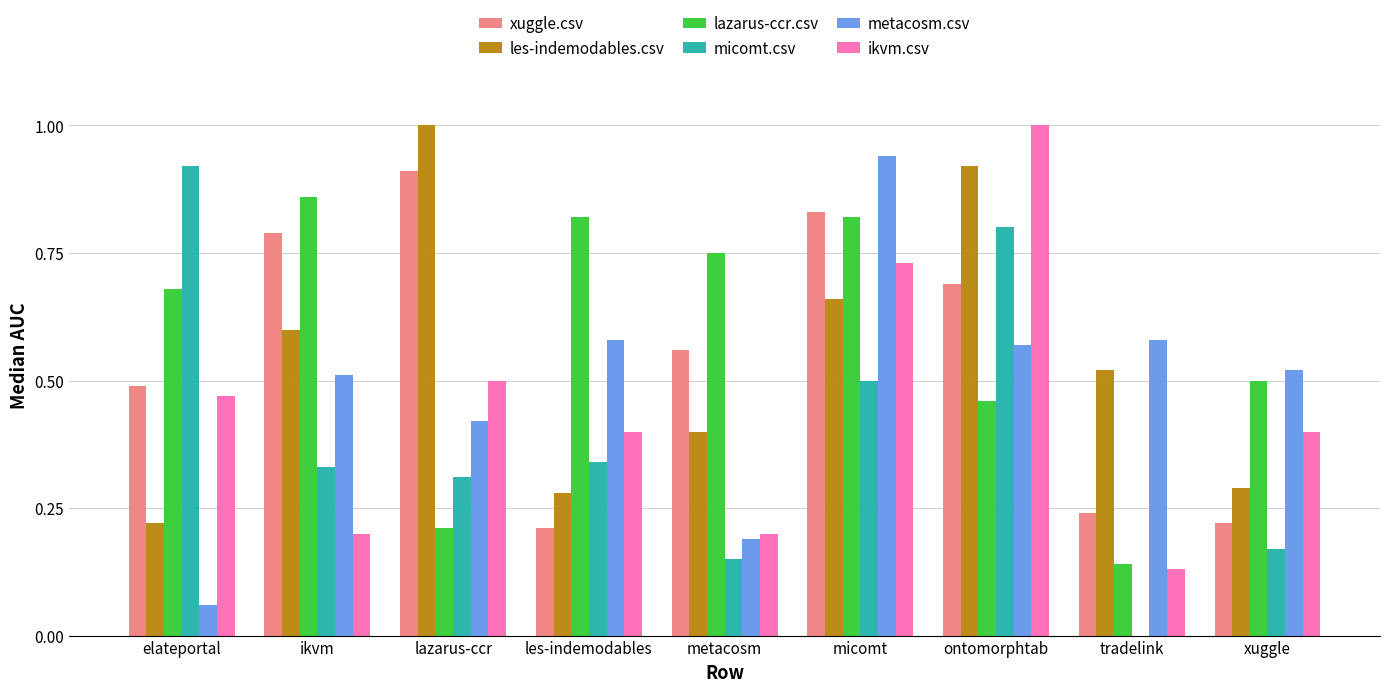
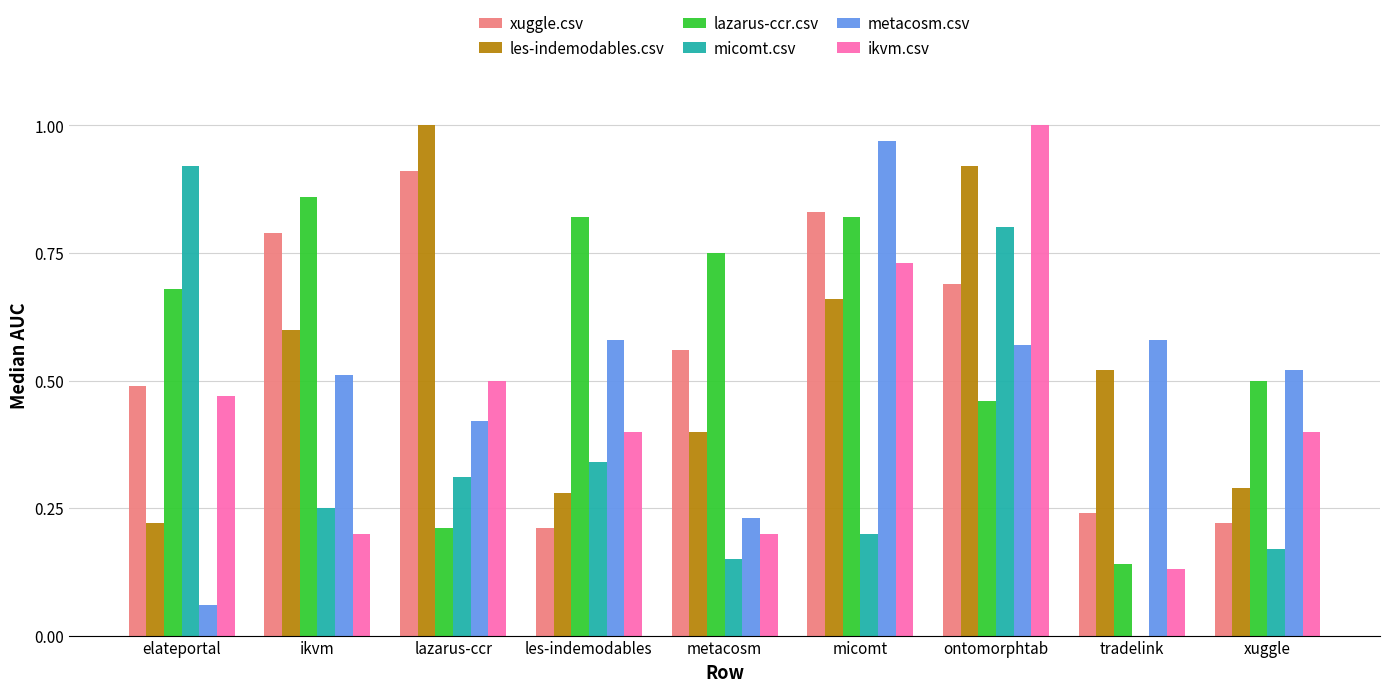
micomt.csv, ikvm: 0.33 -> 0.25
metacosm.csv, metacosm: 0.19 -> 0.23
micomt.csv, micomt: 0.5 -> 0.2
metacosm.csv, micomt: 0.94 -> 0.97
